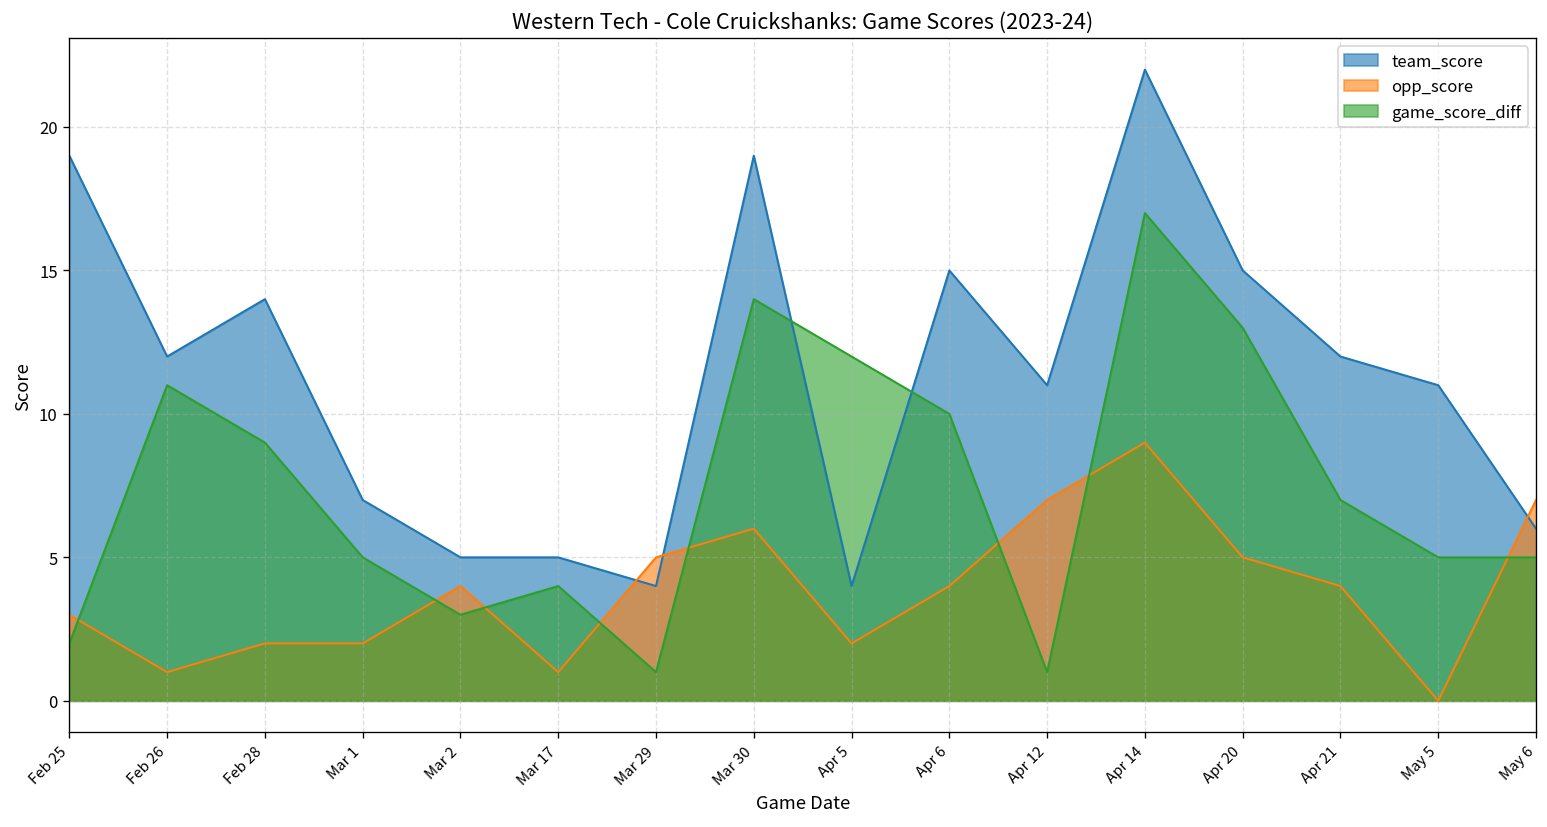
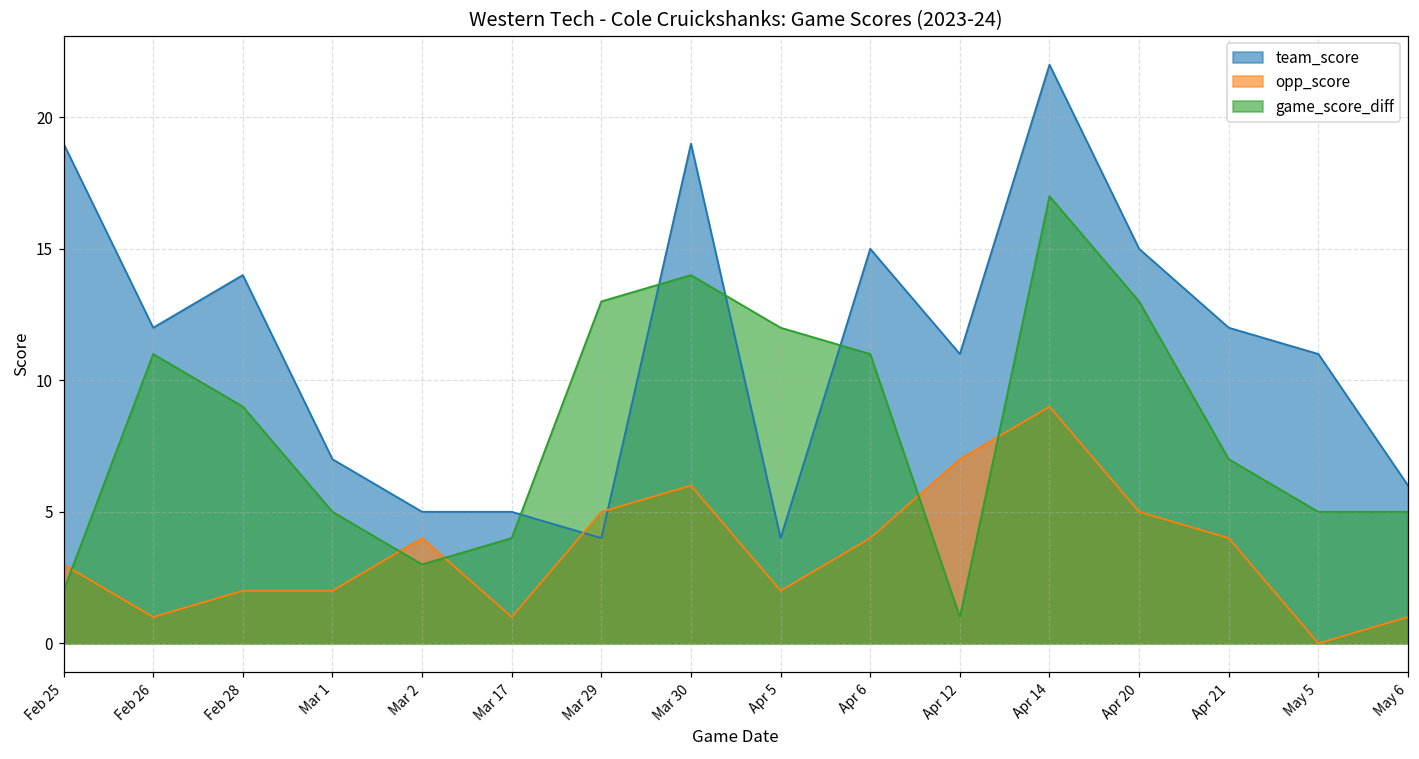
game_score_diff, Mar 29: 1 -> 13
game_score_diff, Apr 6: 10 -> 11
opp_score, May 6: 7 -> 1
